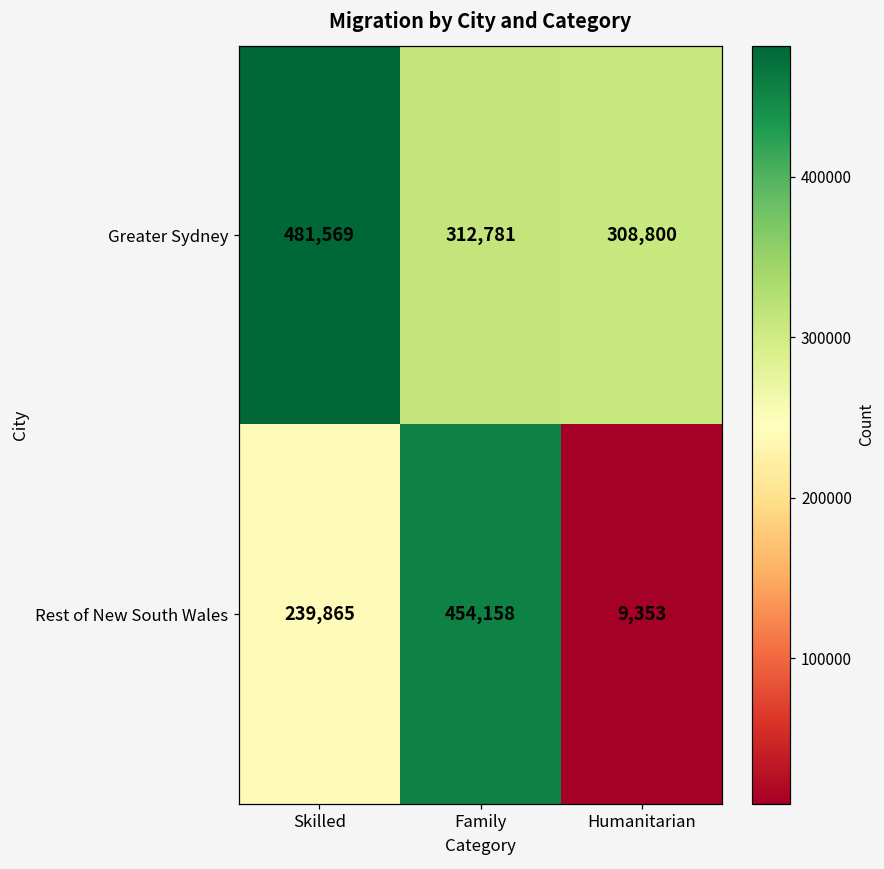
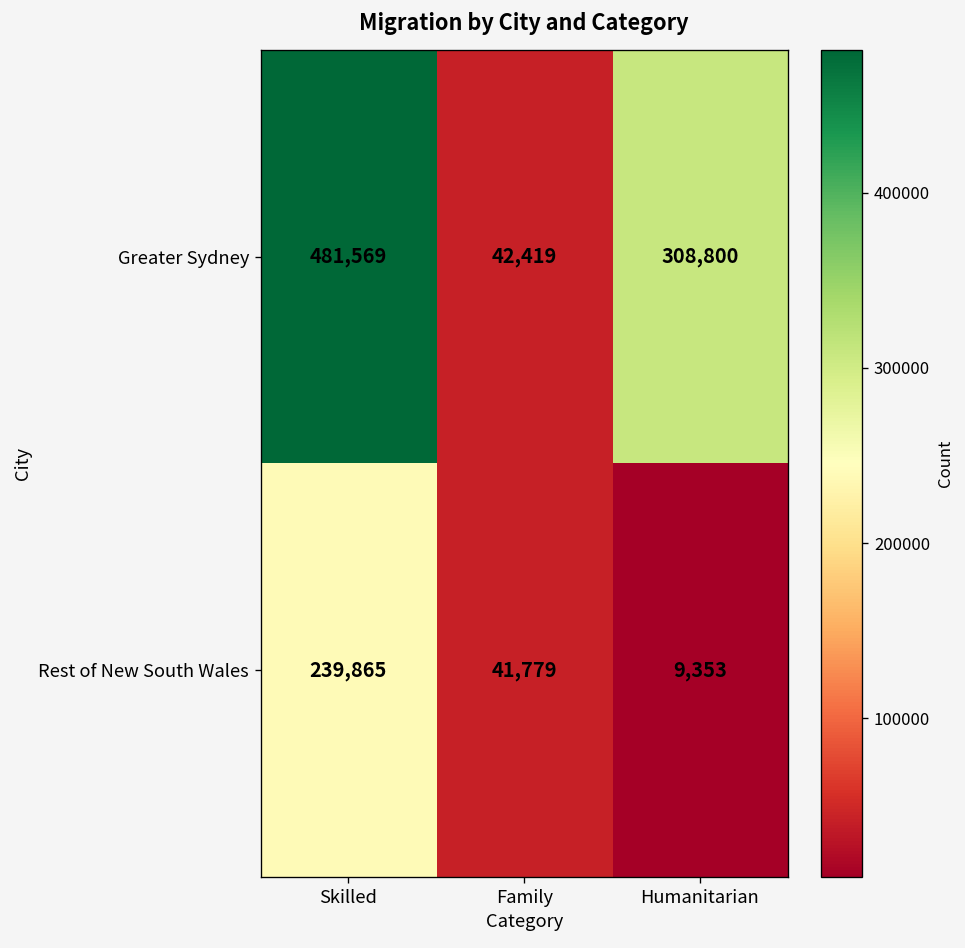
Greater Sydney, Family: 312,781 -> 42,419
Rest of New South Wales, Family: 454,158 -> 41,779
